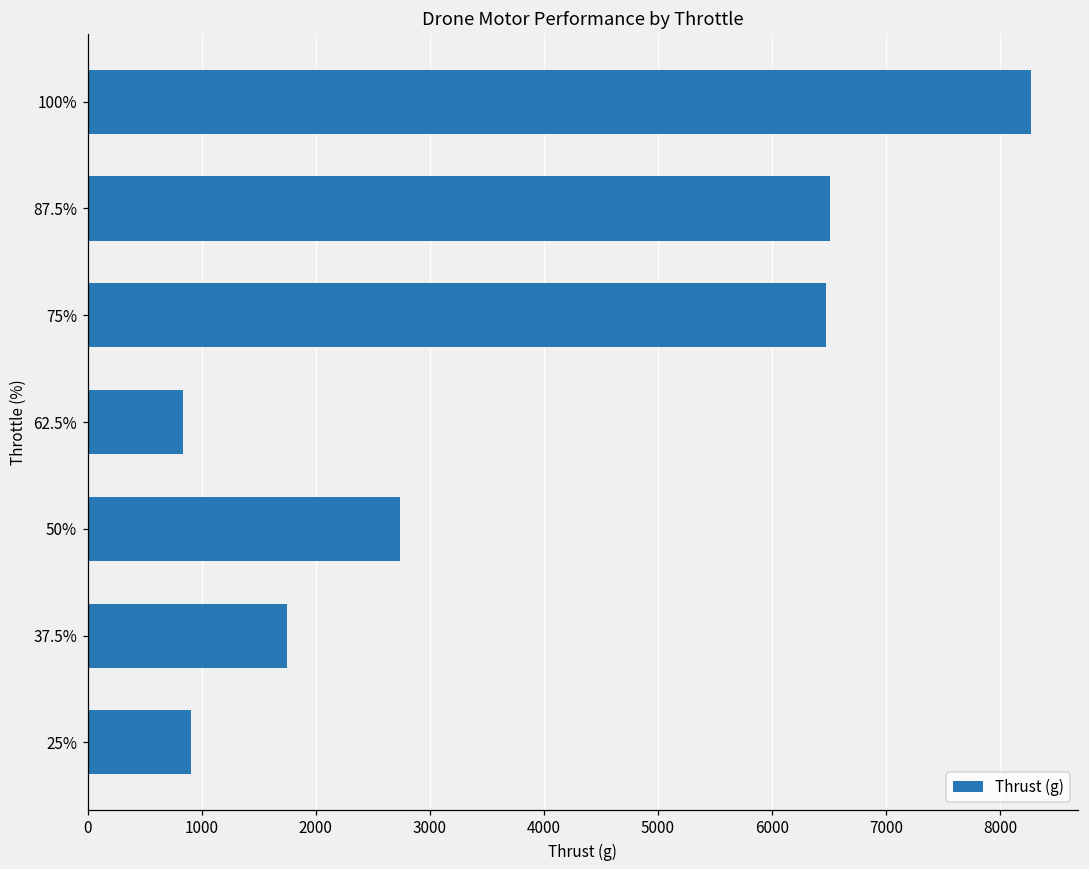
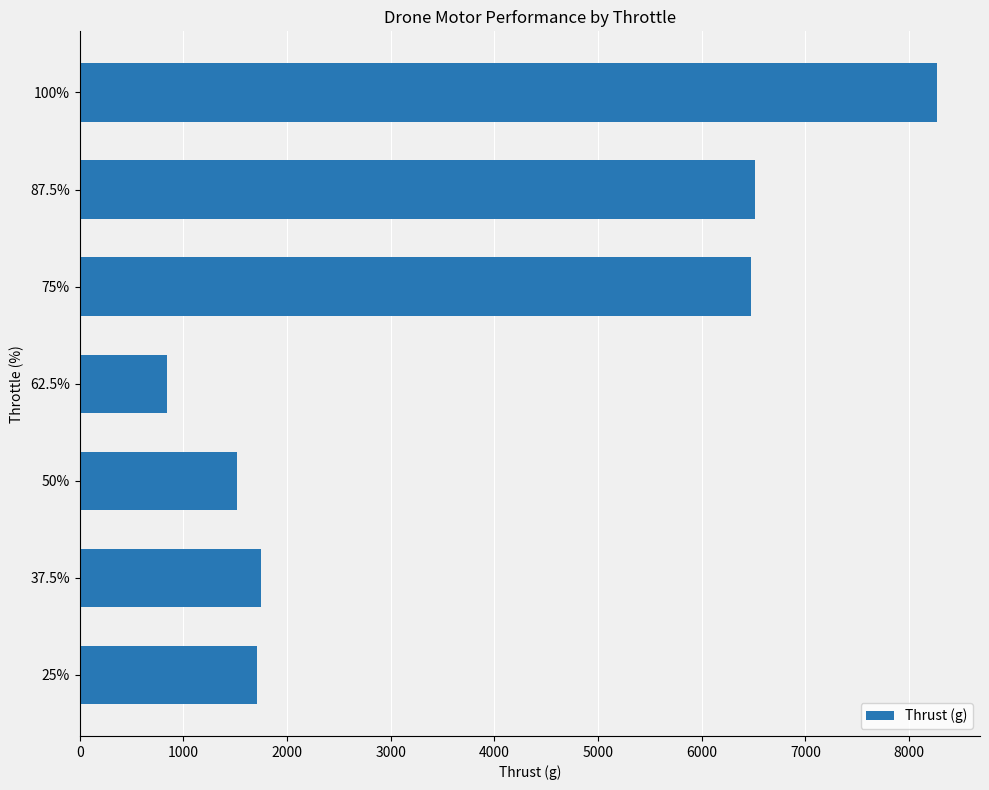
50%: 2740 -> 1520
25%: 910 -> 1710
